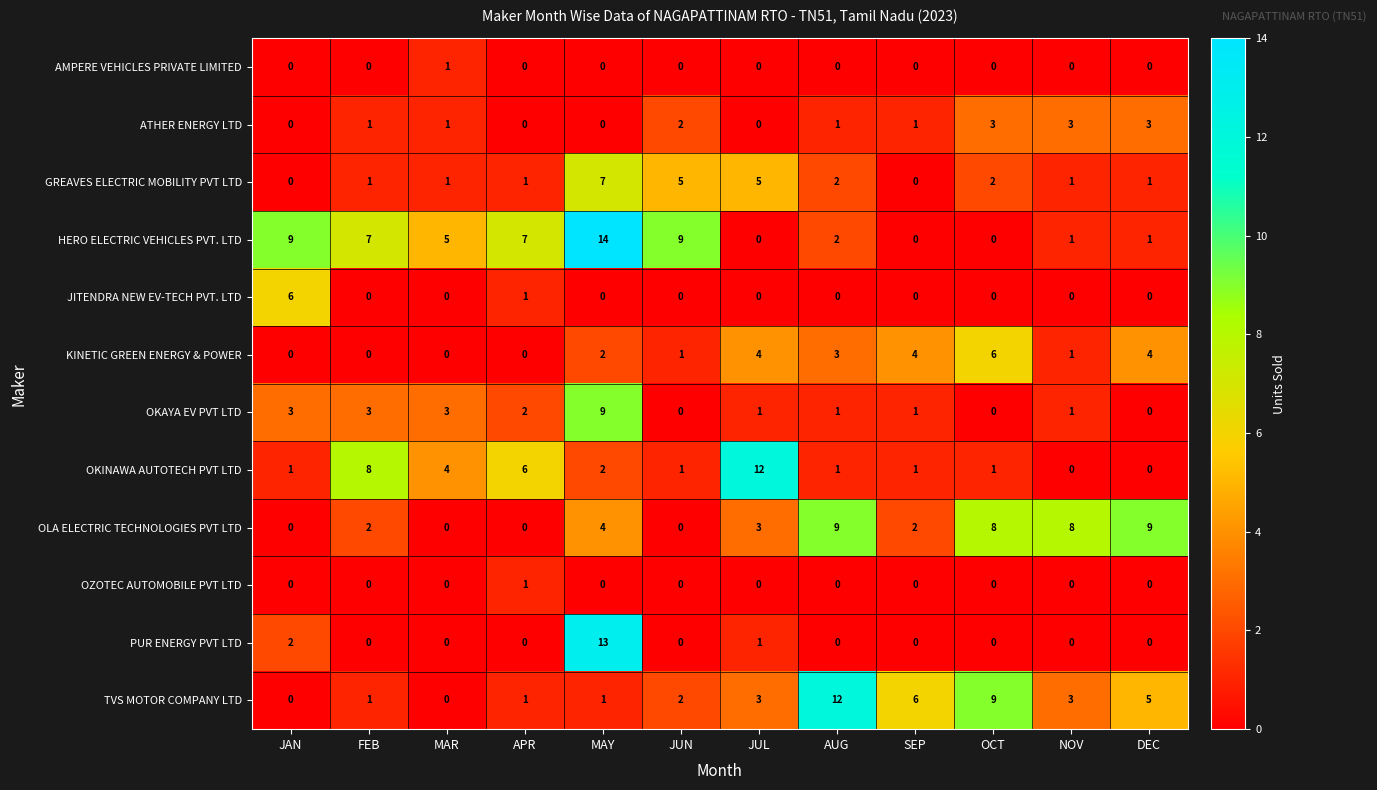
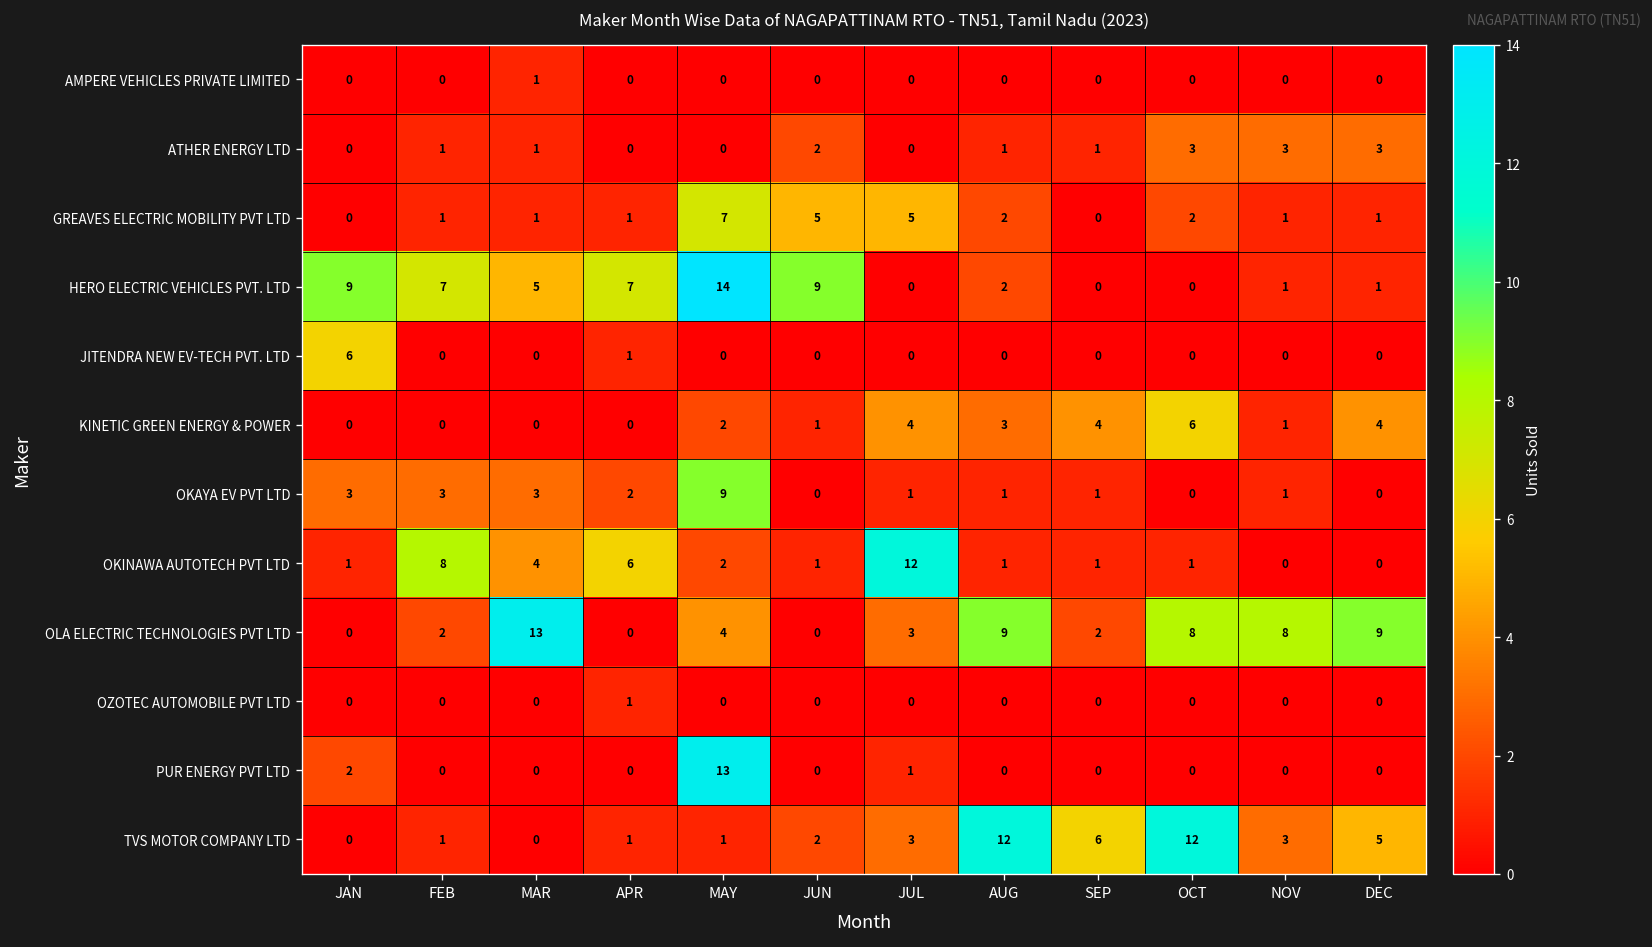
OLA ELECTRIC TECHNOLOGIES PVT LTD, MAR: 0 -> 13
TVS MOTOR COMPANY LTD, OCT: 9 -> 12
